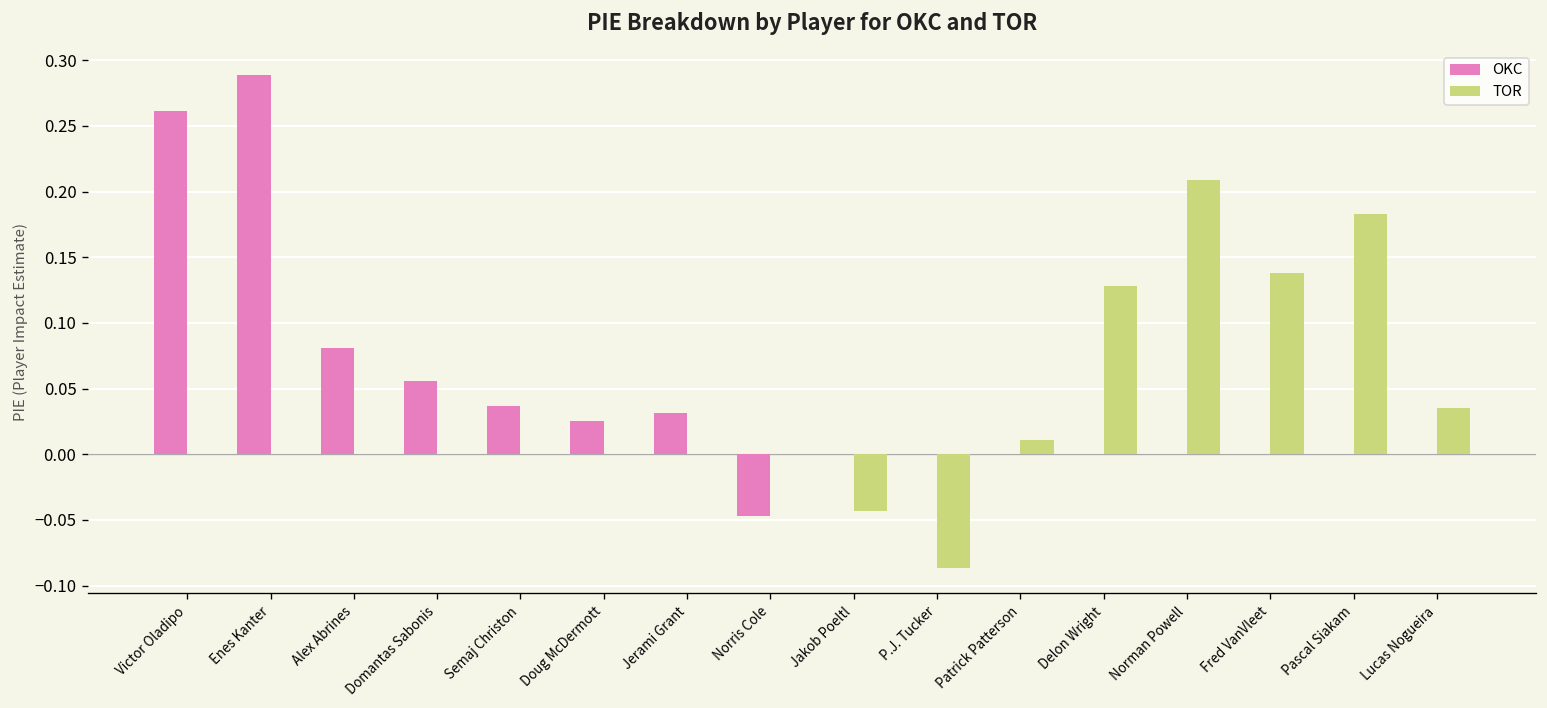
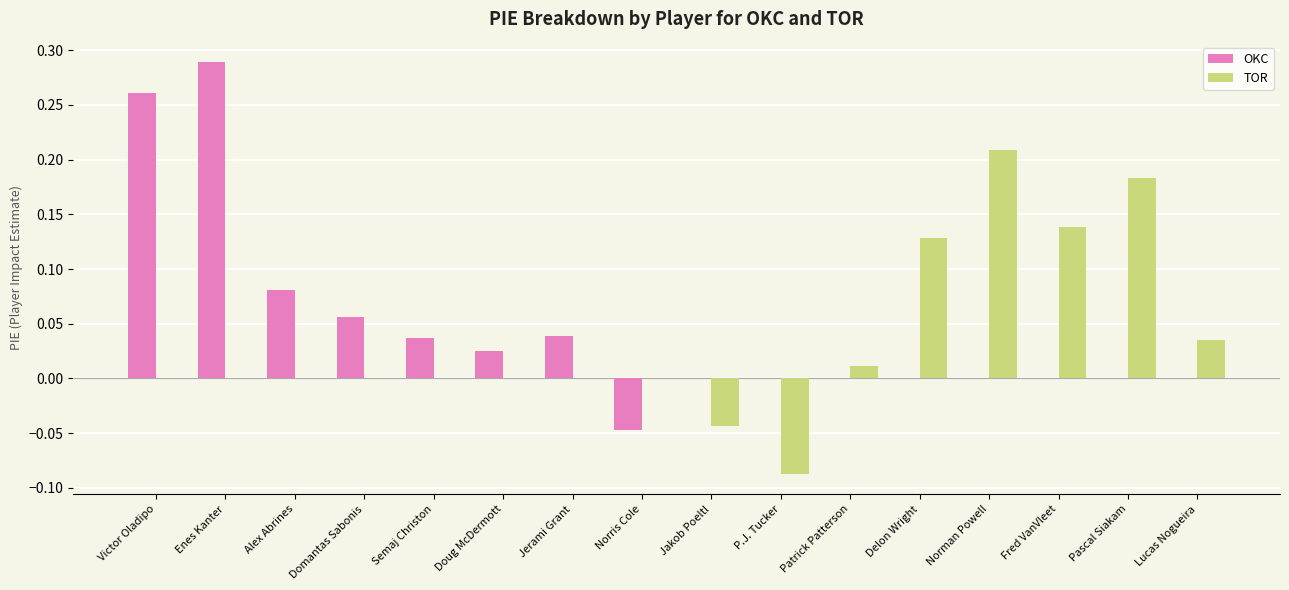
OKC, Jerami Grant: 0.031 -> 0.039
